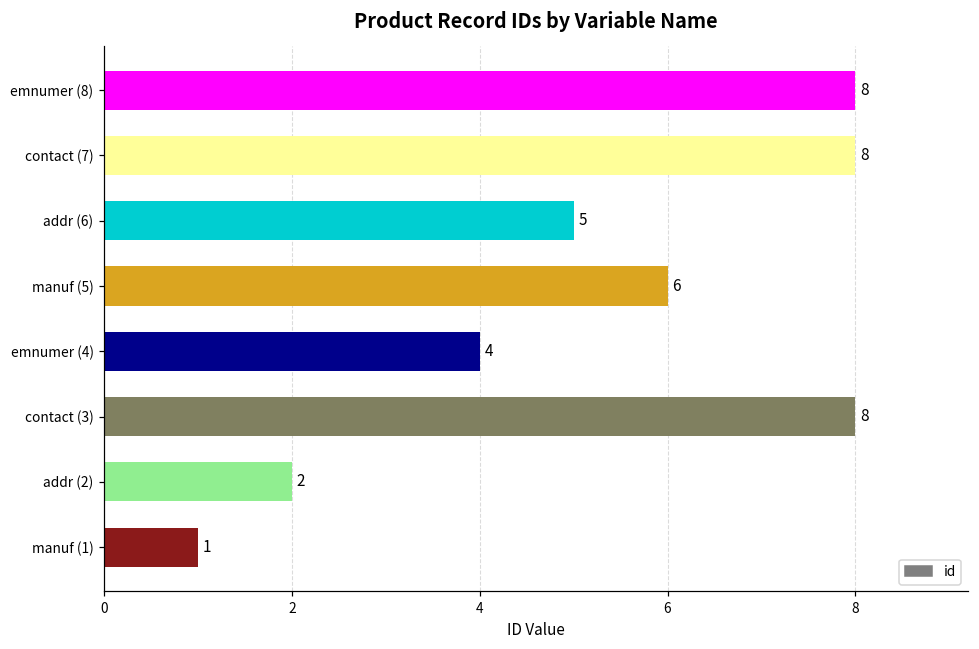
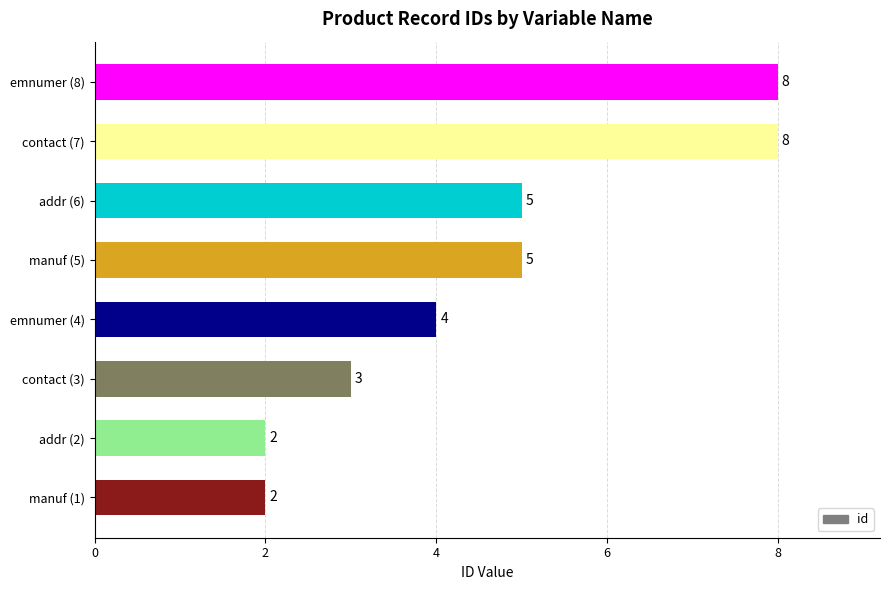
manuf (5): 6 -> 5
contact (3): 8 -> 3
manuf (1): 1 -> 2
